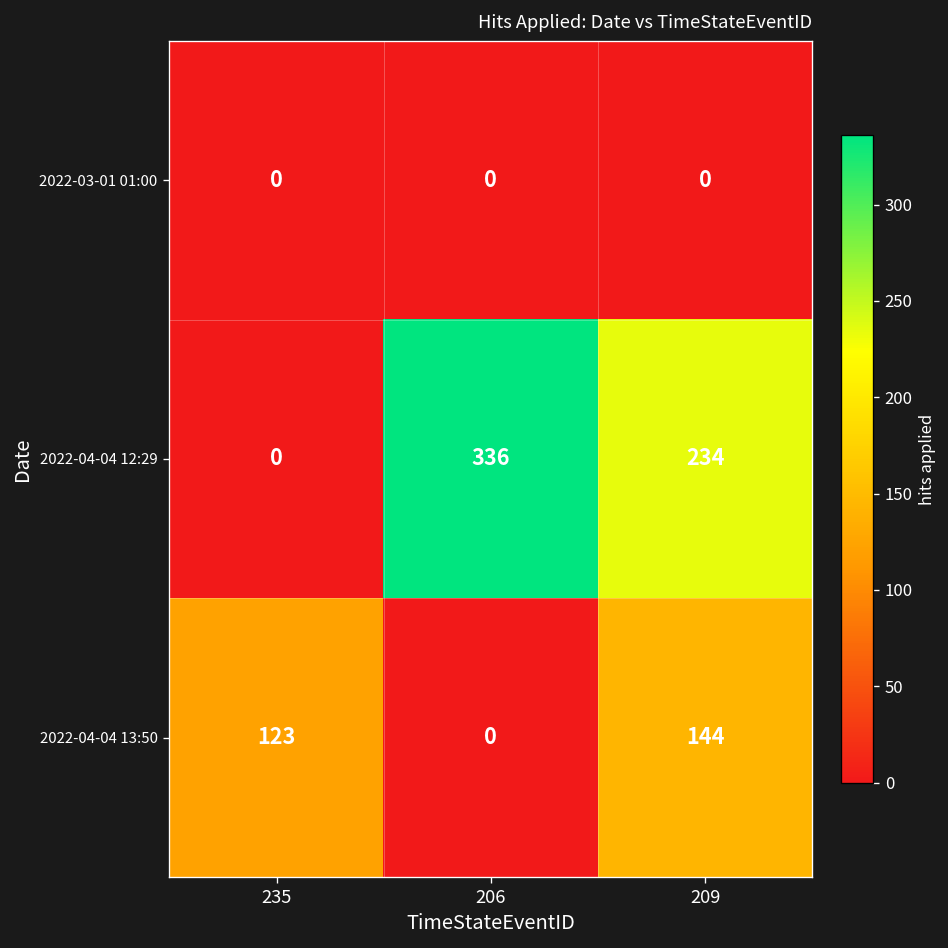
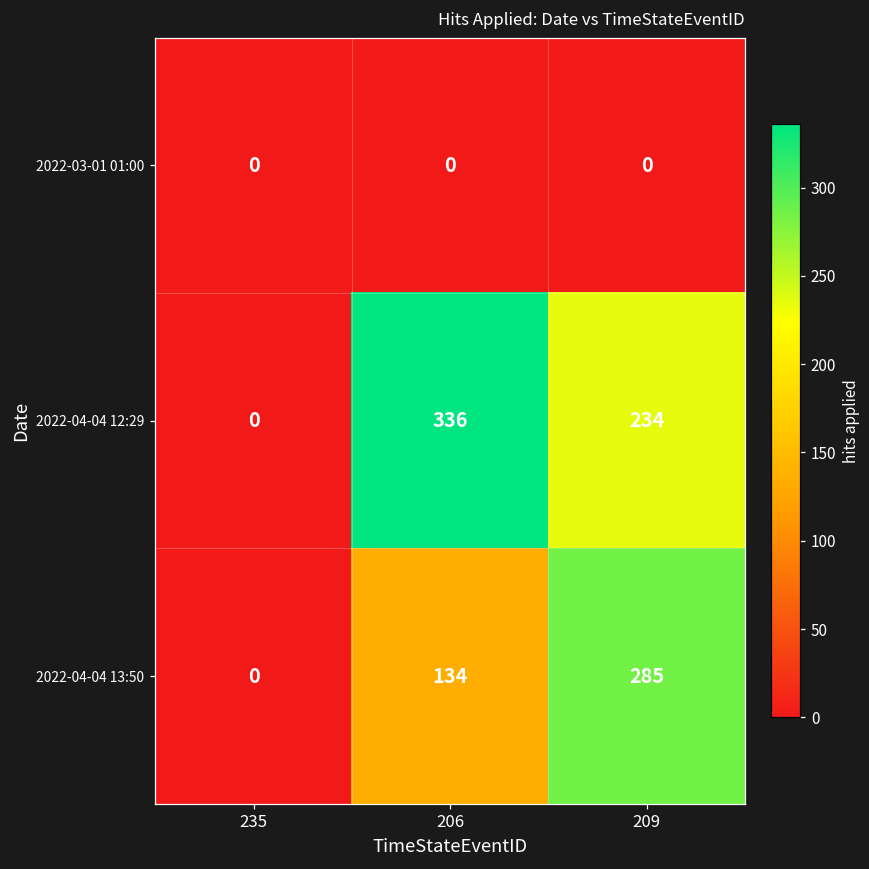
2022-04-04 13:50, 235: 123 -> 0
2022-04-04 13:50, 206: 0 -> 134
2022-04-04 13:50, 209: 144 -> 285
